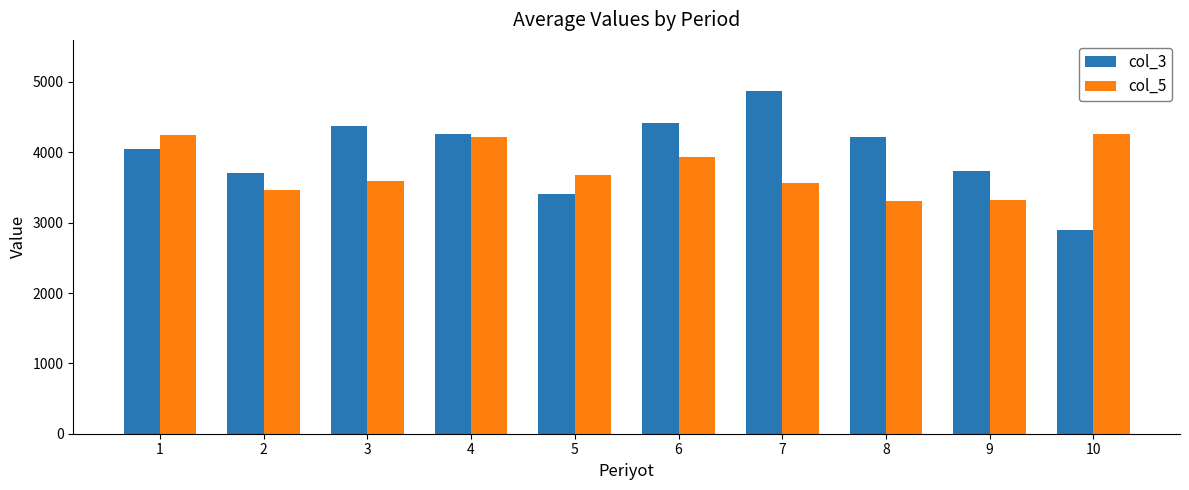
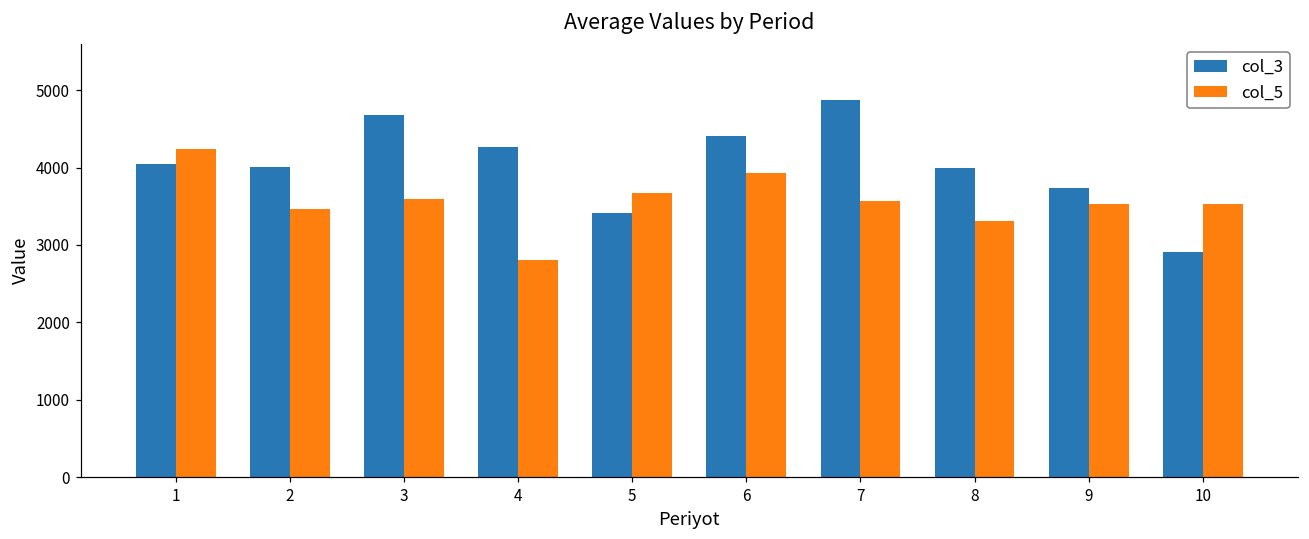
col_3, 2: 3700 -> 4000
col_3, 3: 4400 -> 4700
col_5, 4: 4200 -> 2800
col_3, 8: 4200 -> 4000
col_5, 9: 3300 -> 3500
col_5, 10: 4300 -> 3500
